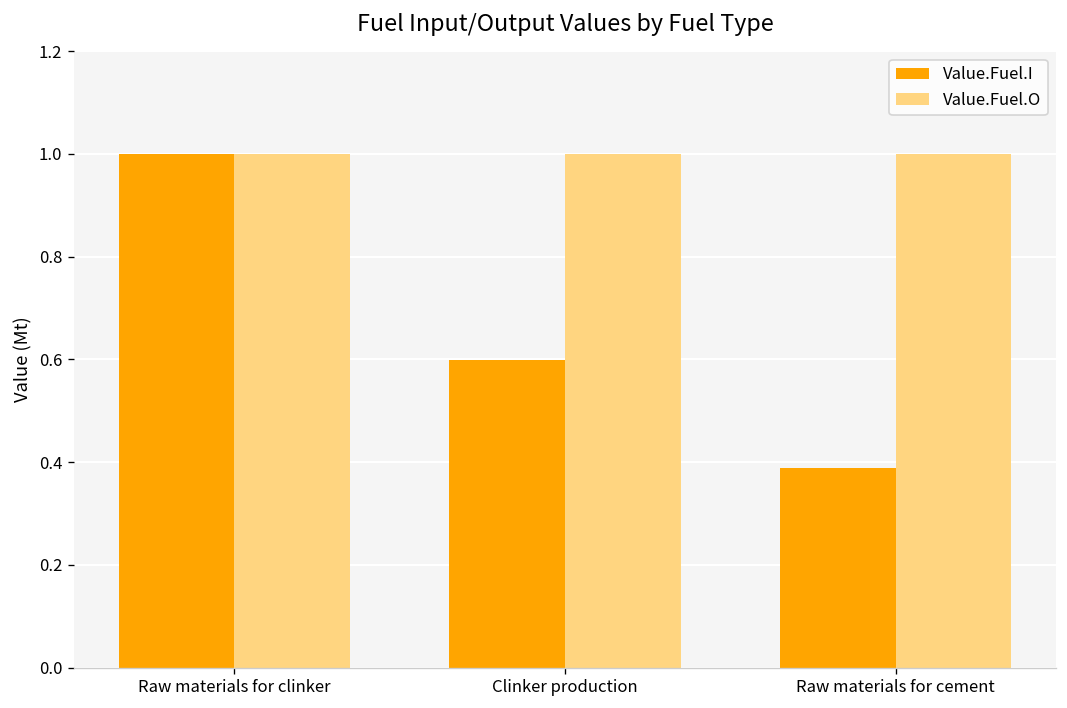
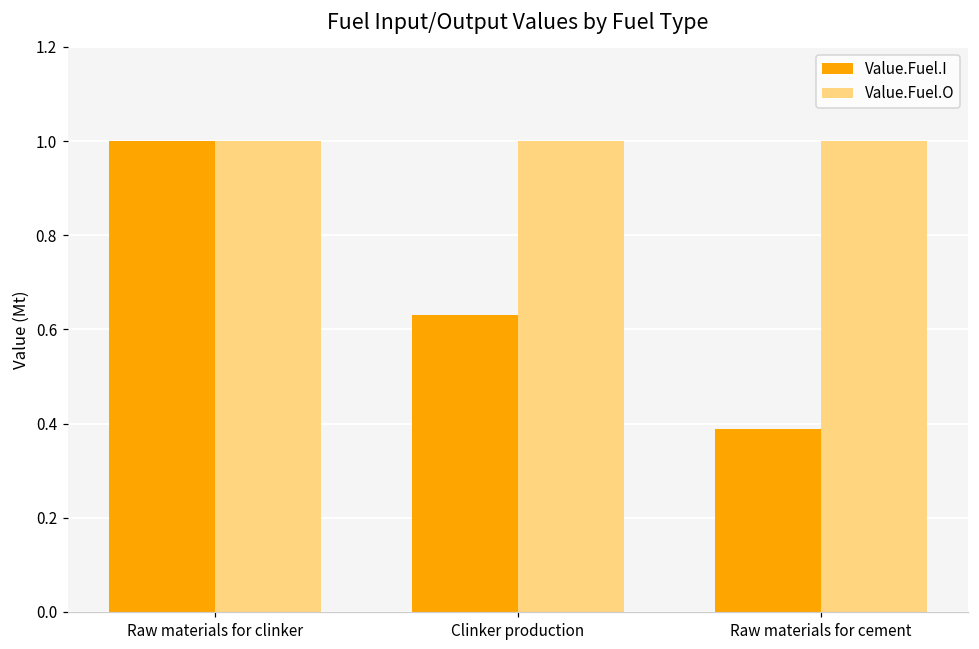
Value.Fuel.I, Clinker production: 0.60 -> 0.63
